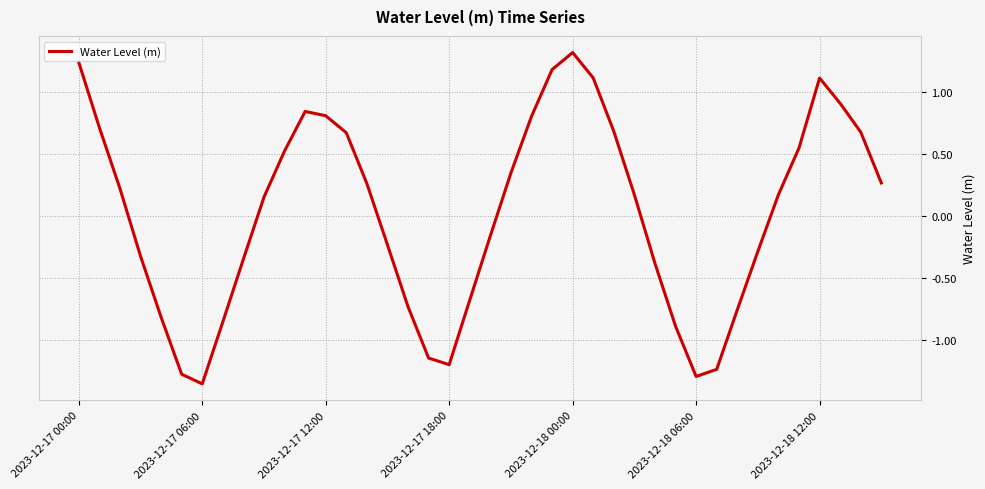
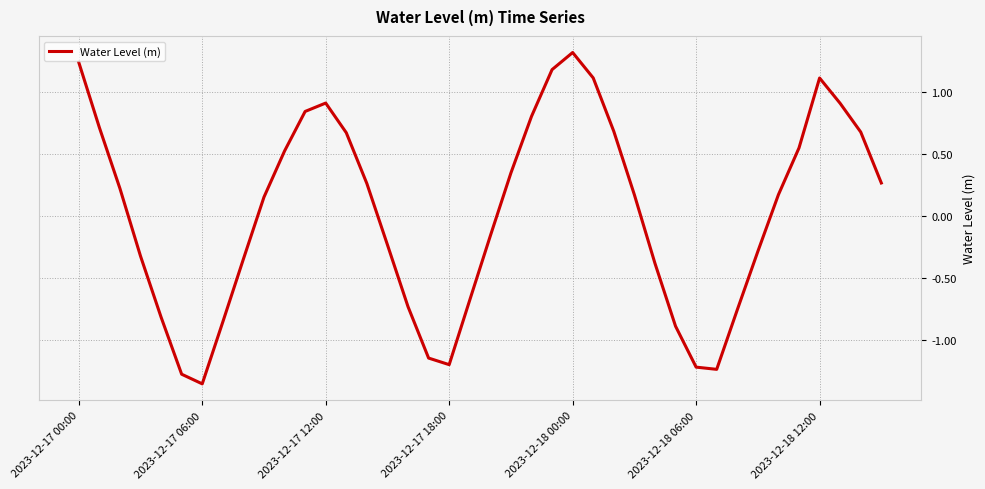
2023-12-17 12:00: 0.81 -> 0.91
2023-12-18 06:00: -1.30 -> -1.22
